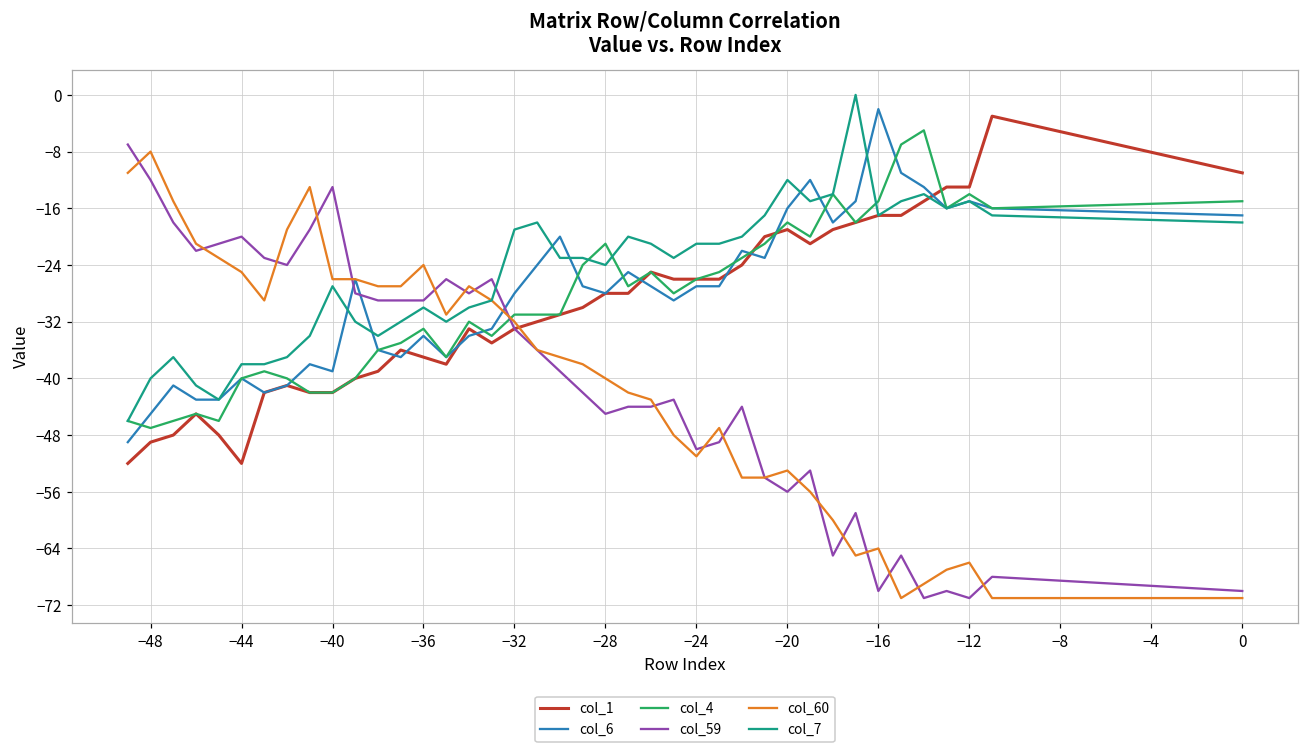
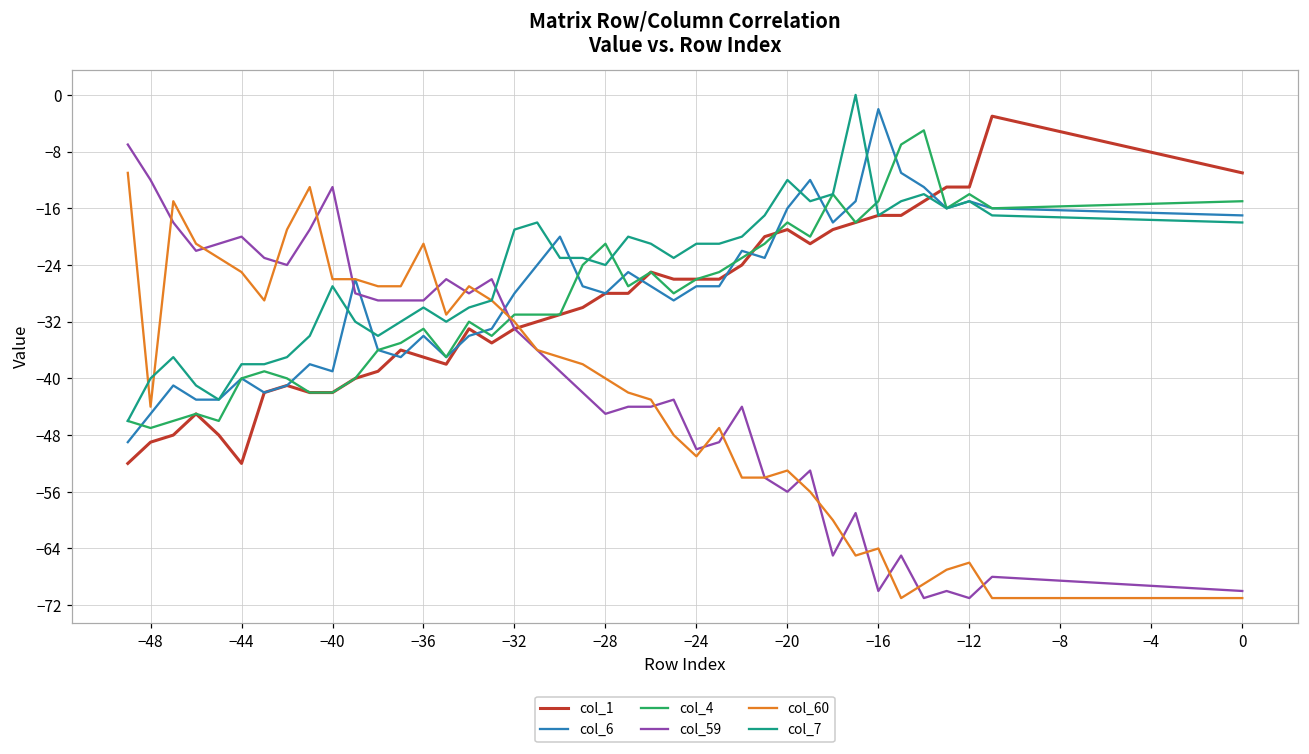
col_60, −48: -8 -> -44
col_60, −36: -24 -> -21
